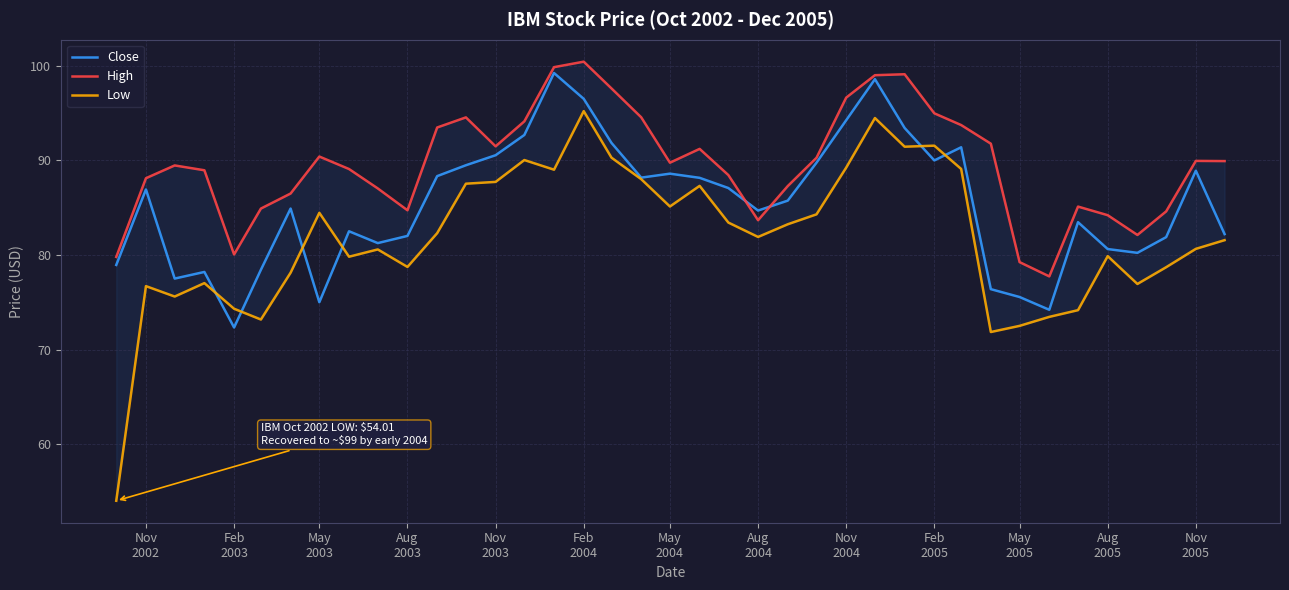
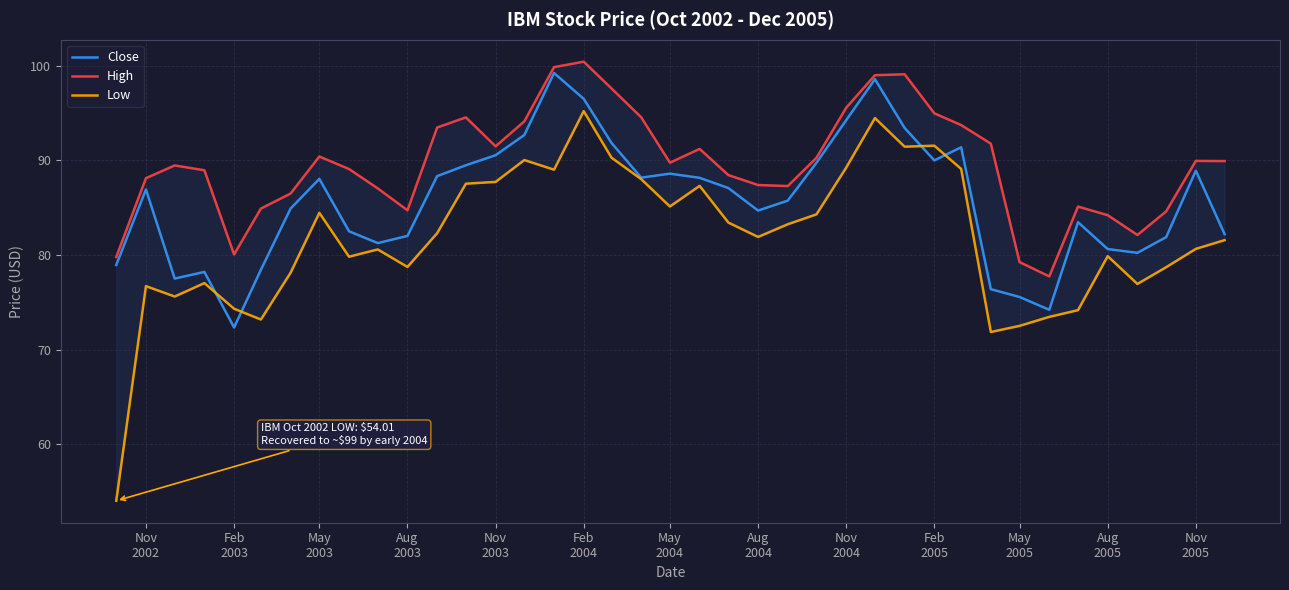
Close, May 2003: 75 -> 88
High, Aug 2004: 84 -> 87
High, Nov 2004: 97 -> 96
